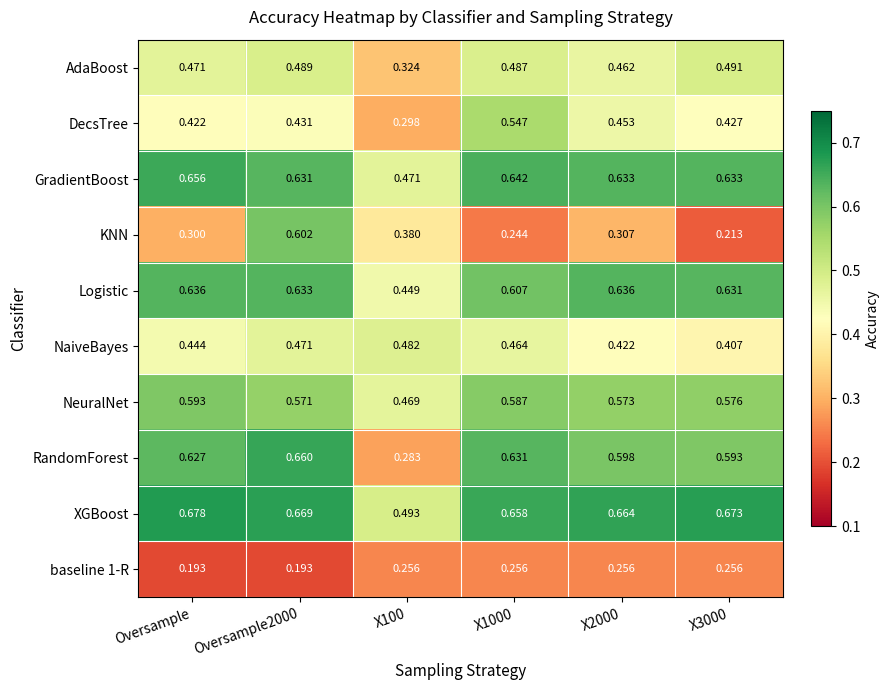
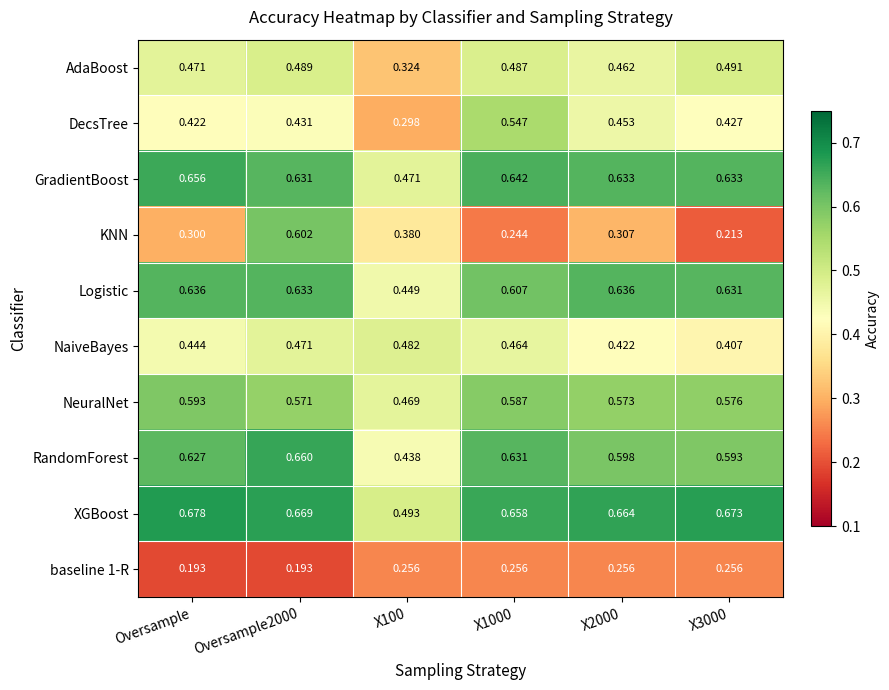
RandomForest, X100: 0.283 -> 0.438
